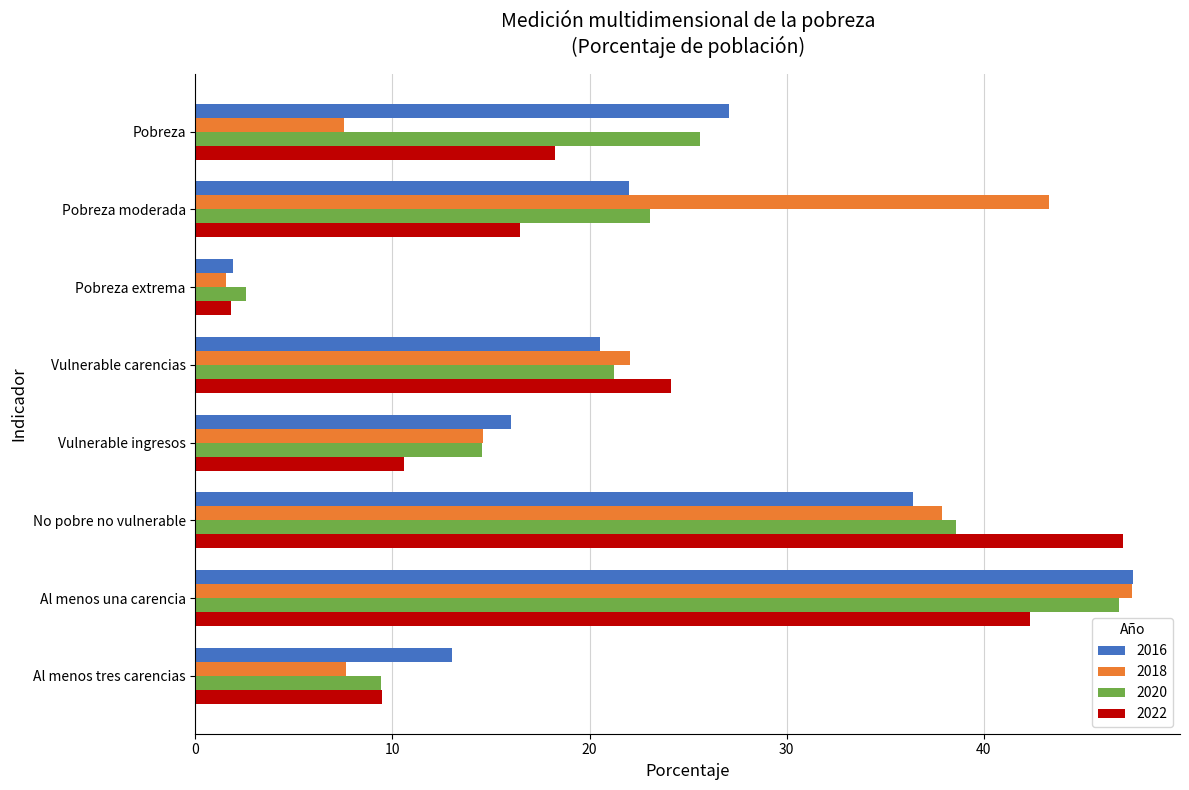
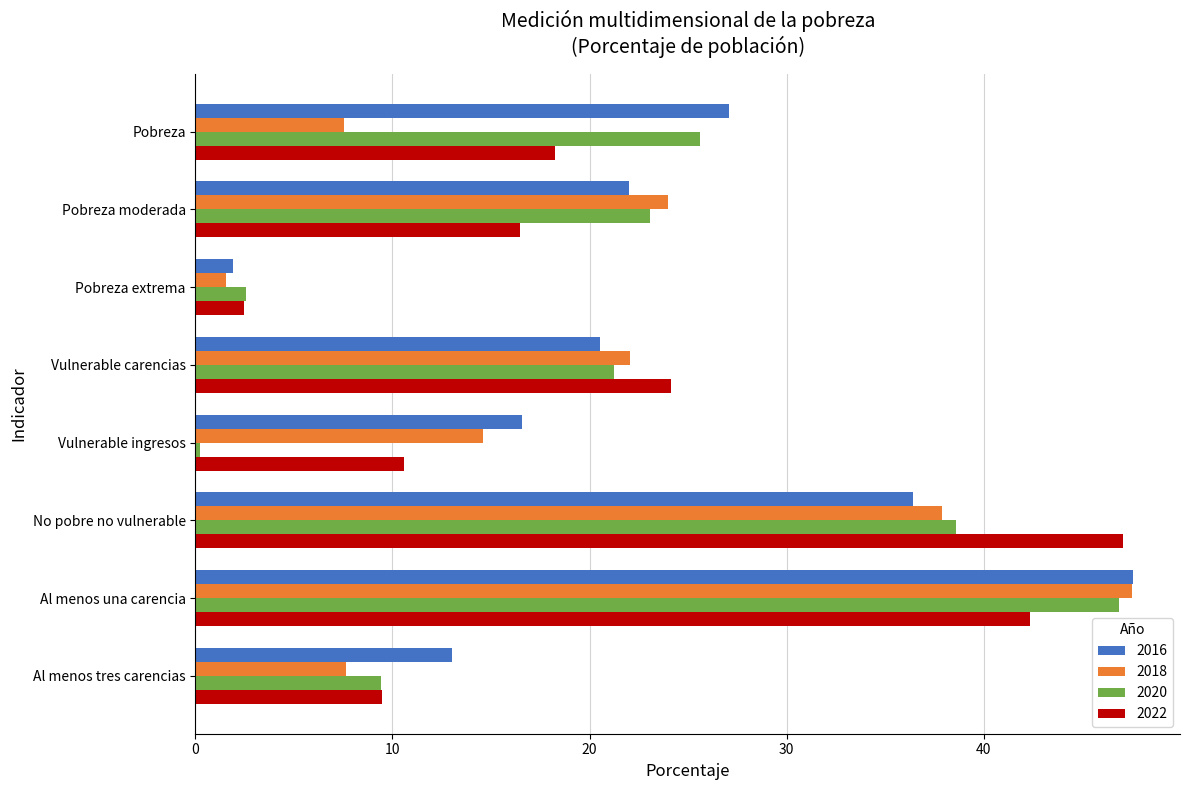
2018, Pobreza moderada: 43.3 -> 24.0
2022, Pobreza extrema: 1.8 -> 2.5
2016, Vulnerable ingresos: 16.0 -> 16.6
2020, Vulnerable ingresos: 14.6 -> 0.2
